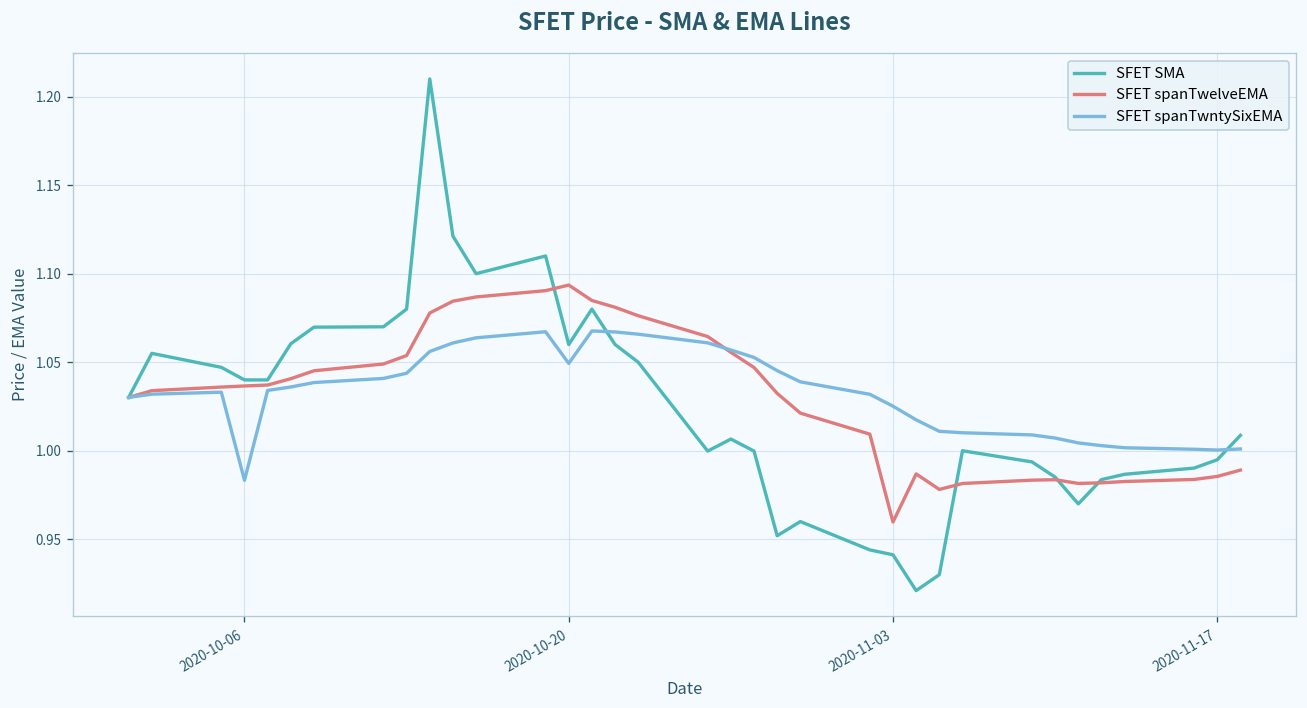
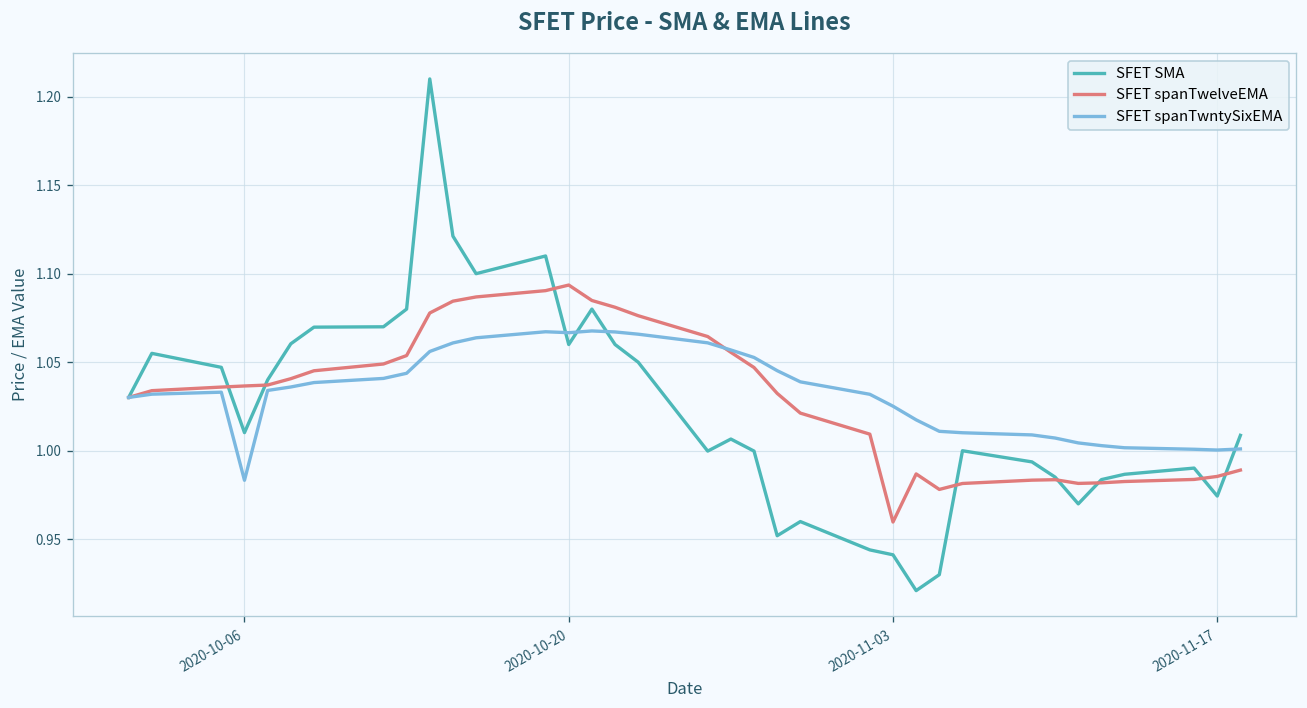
SFET SMA, 2020-10-06: 1.040 -> 1.010
SFET spanTwntySixEMA, 2020-10-20: 1.049 -> 1.067
SFET SMA, 2020-11-17: 0.995 -> 0.974
